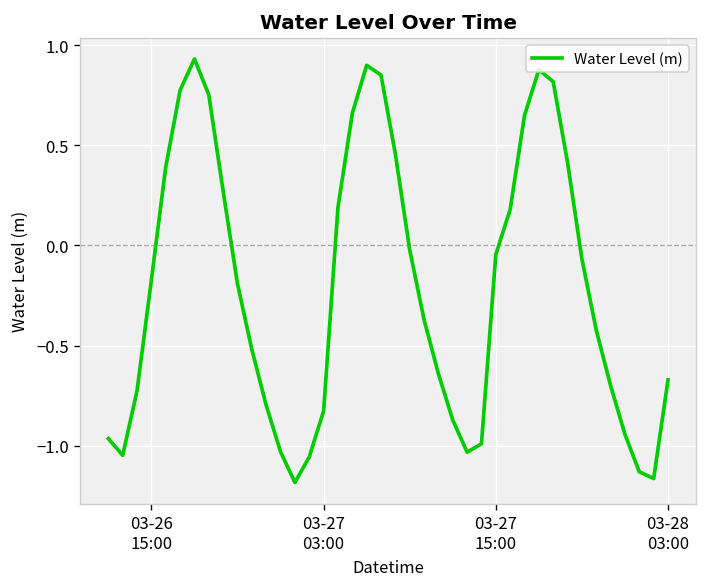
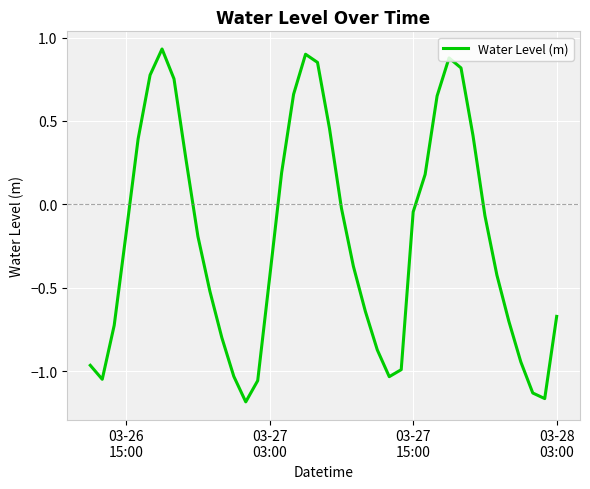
03-27 03:00: -0.83 -> -0.44
